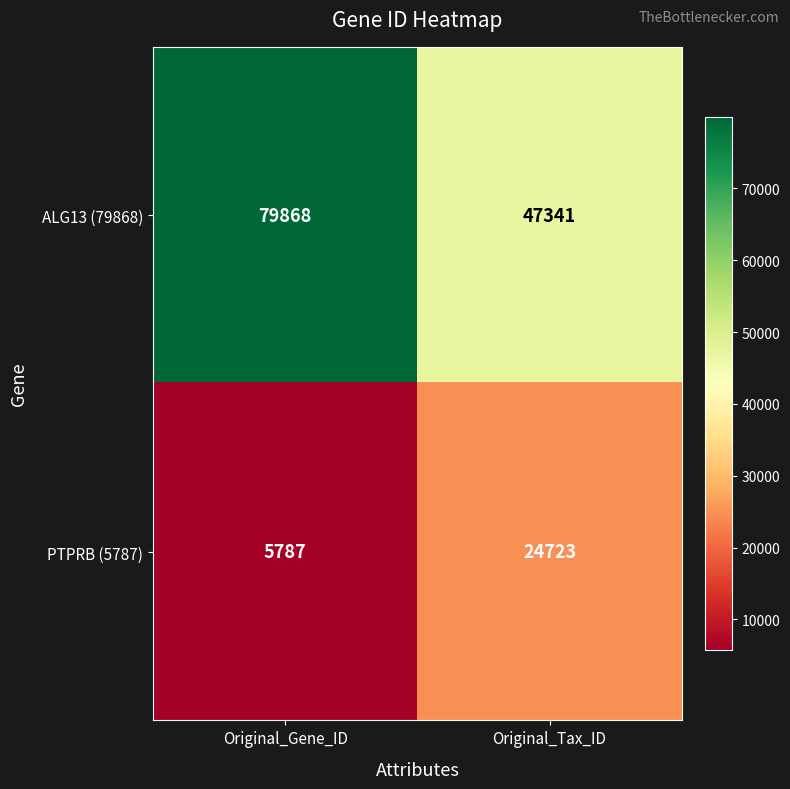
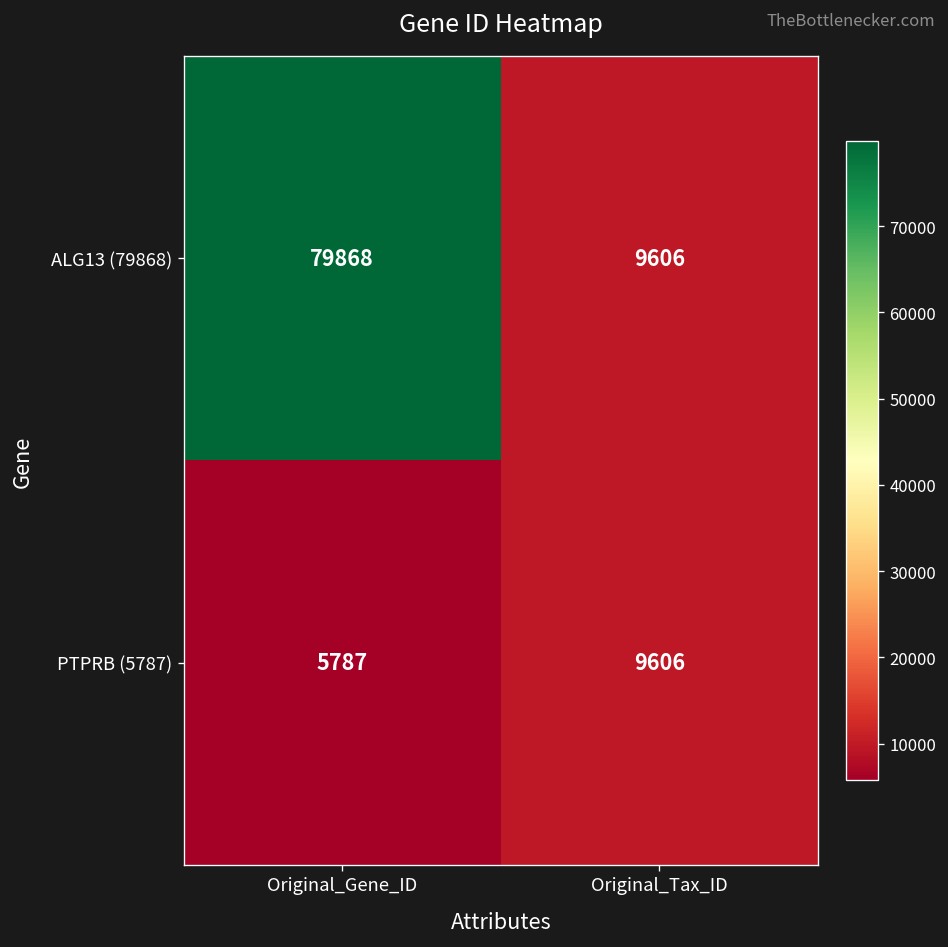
ALG13 (79868), Original_Tax_ID: 47341 -> 9606
PTPRB (5787), Original_Tax_ID: 24723 -> 9606
